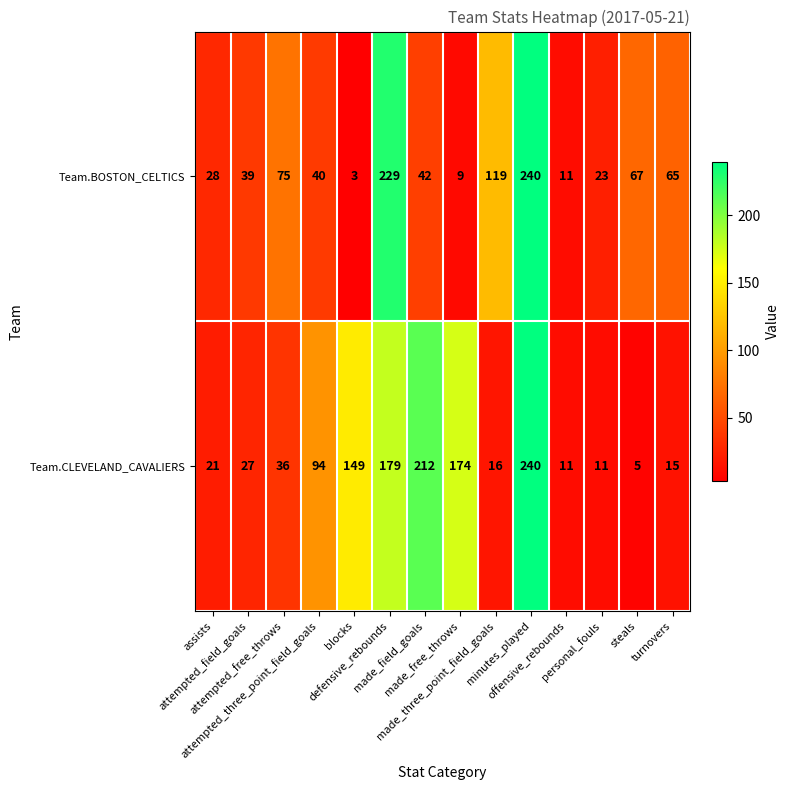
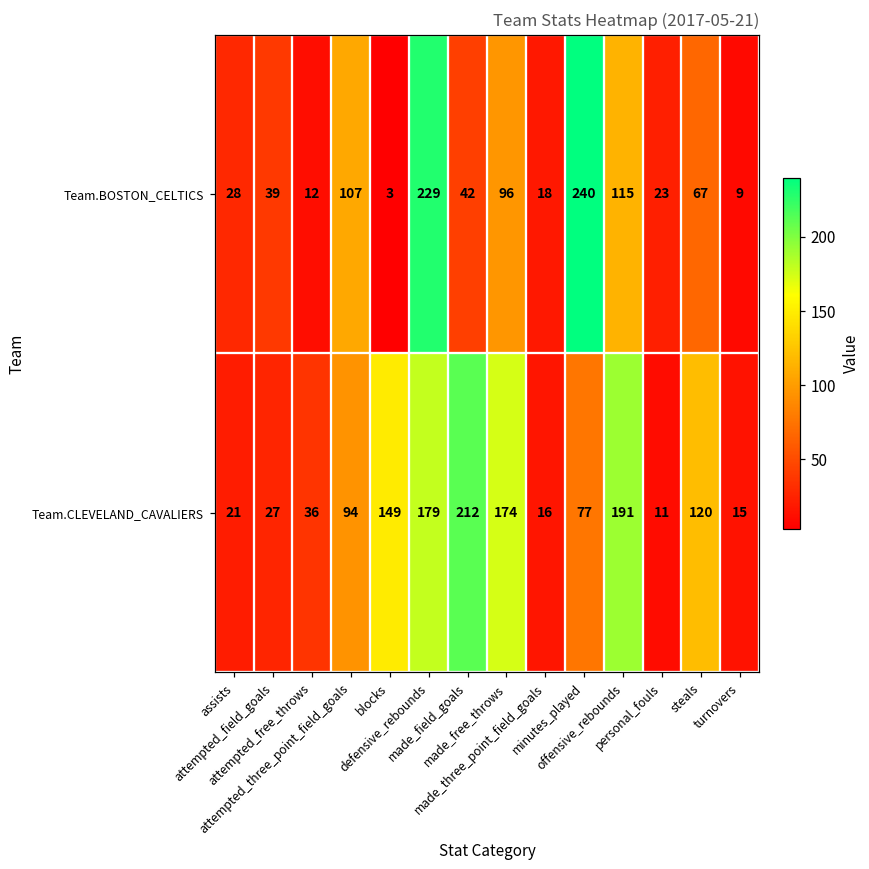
Team.BOSTON_CELTICS, attempted_free_throws: 75 -> 12
Team.BOSTON_CELTICS, attempted_three_point_field_goals: 40 -> 107
Team.BOSTON_CELTICS, made_free_throws: 9 -> 96
Team.BOSTON_CELTICS, made_three_point_field_goals: 119 -> 18
Team.BOSTON_CELTICS, offensive_rebounds: 11 -> 115
Team.BOSTON_CELTICS, turnovers: 65 -> 9
Team.CLEVELAND_CAVALIERS, minutes_played: 240 -> 77
Team.CLEVELAND_CAVALIERS, offensive_rebounds: 11 -> 191
Team.CLEVELAND_CAVALIERS, steals: 5 -> 120
